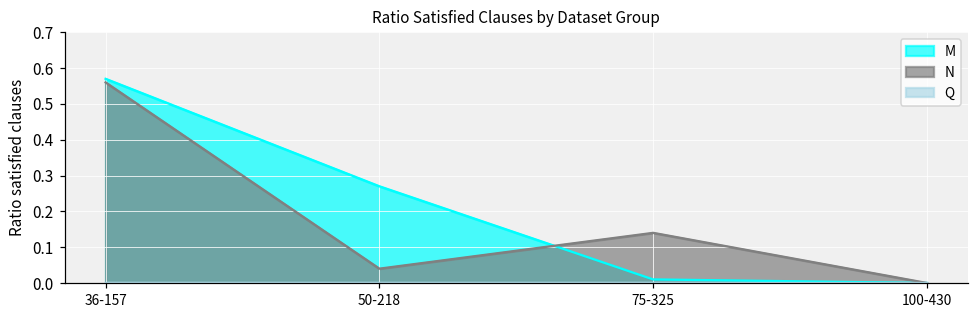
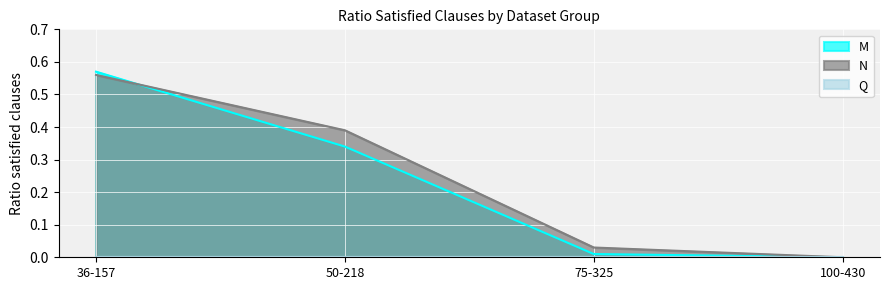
M, 50-218: 0.27 -> 0.34
N, 50-218: 0.04 -> 0.39
N, 75-325: 0.14 -> 0.03
